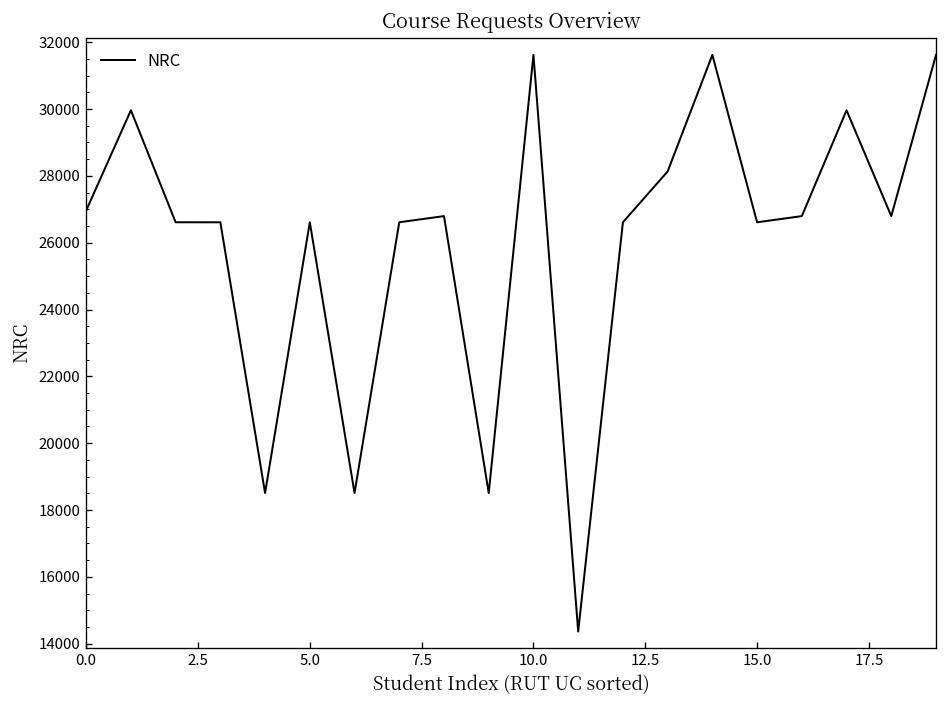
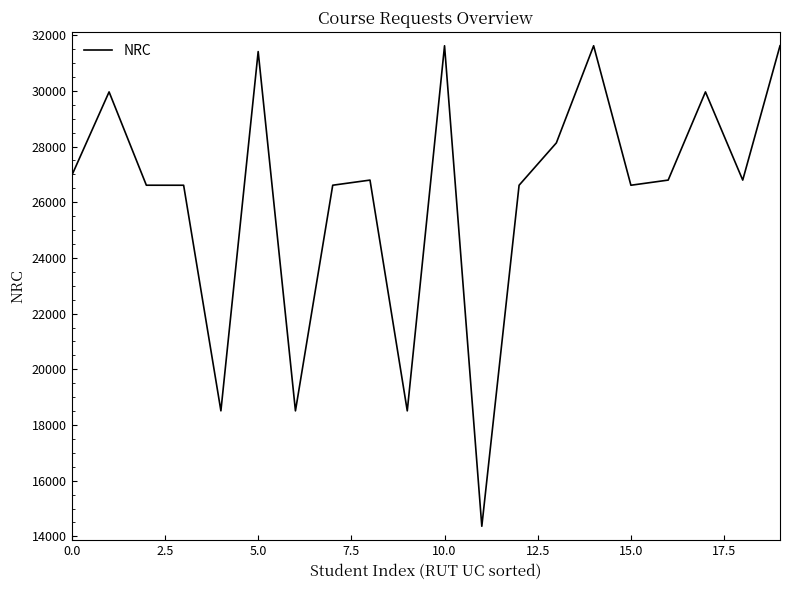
5.0: 26600 -> 31400
